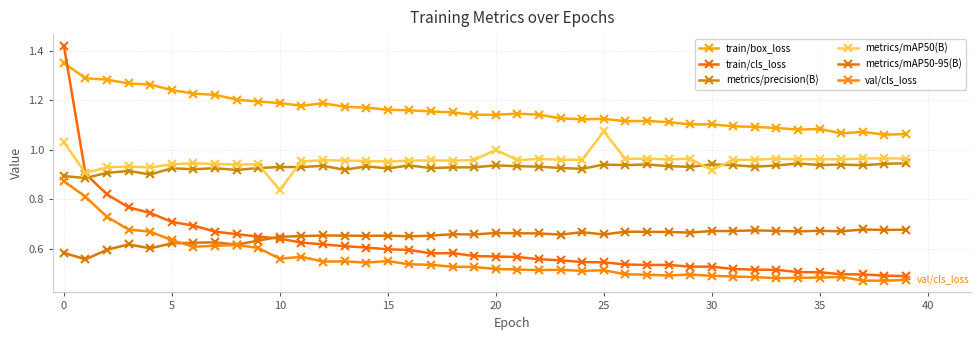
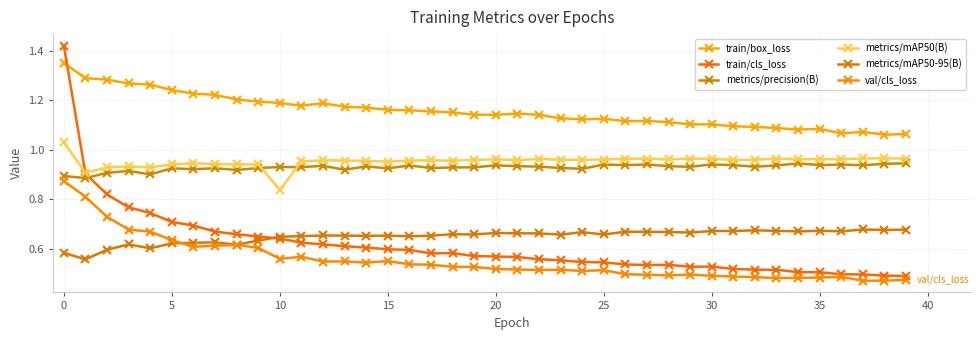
metrics/mAP50(B), 20: 1.00 -> 0.96
metrics/mAP50(B), 25: 1.07 -> 0.96
metrics/mAP50(B), 30: 0.92 -> 0.96
